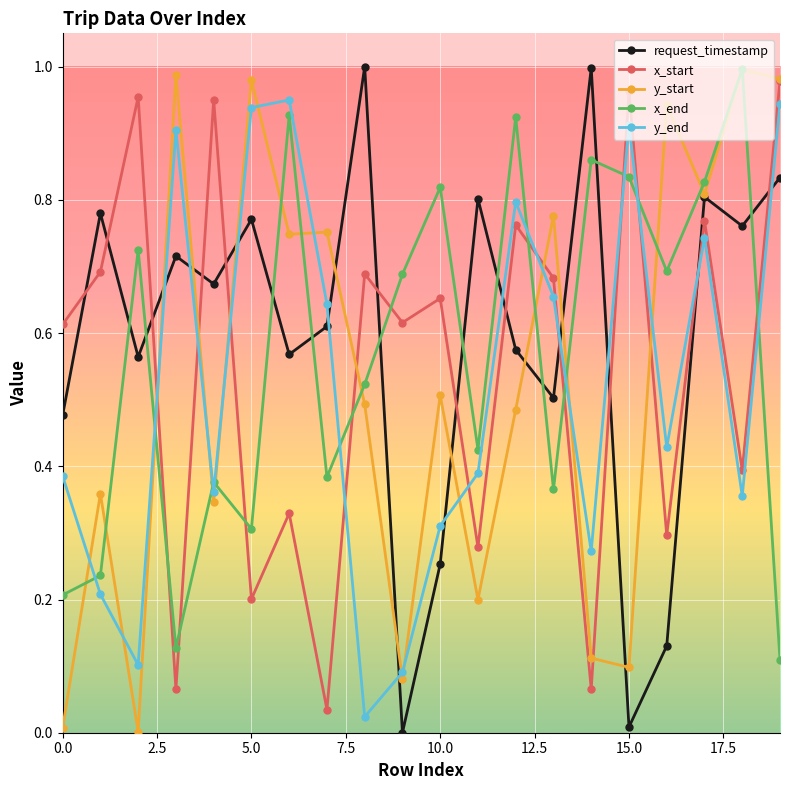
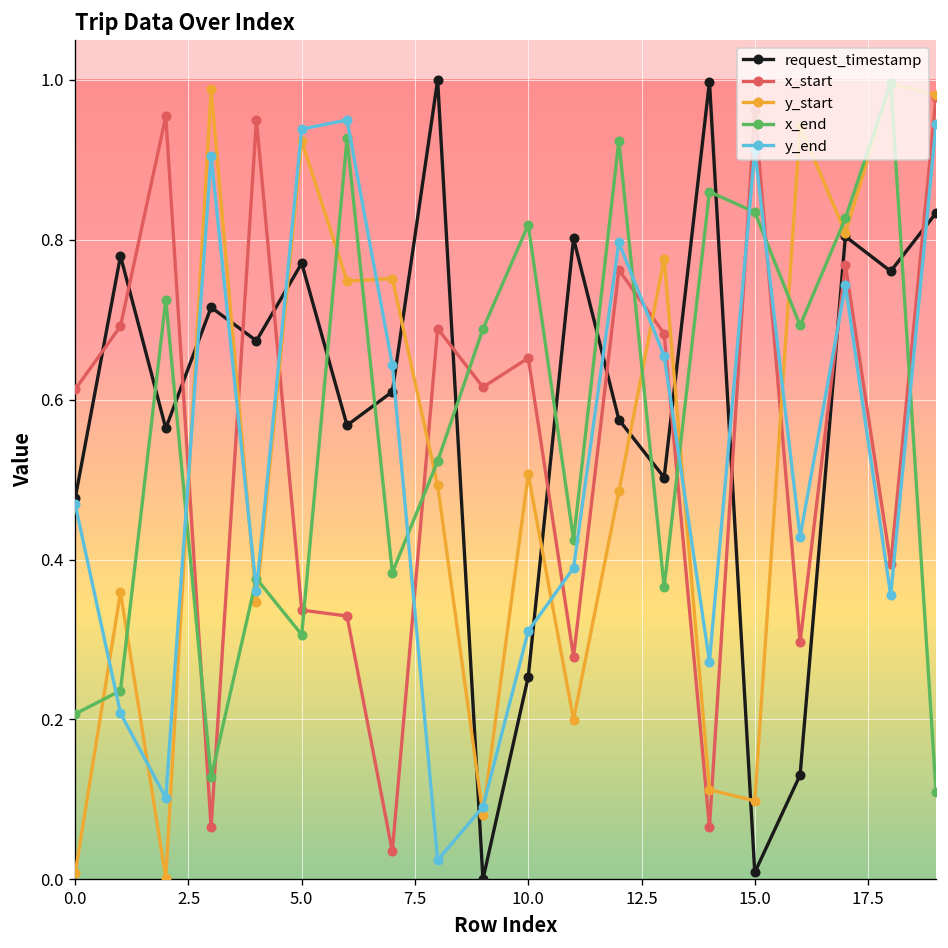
y_end, 0.0: 0.39 -> 0.47
x_start, 5.0: 0.20 -> 0.34
y_start, 5.0: 0.98 -> 0.92
